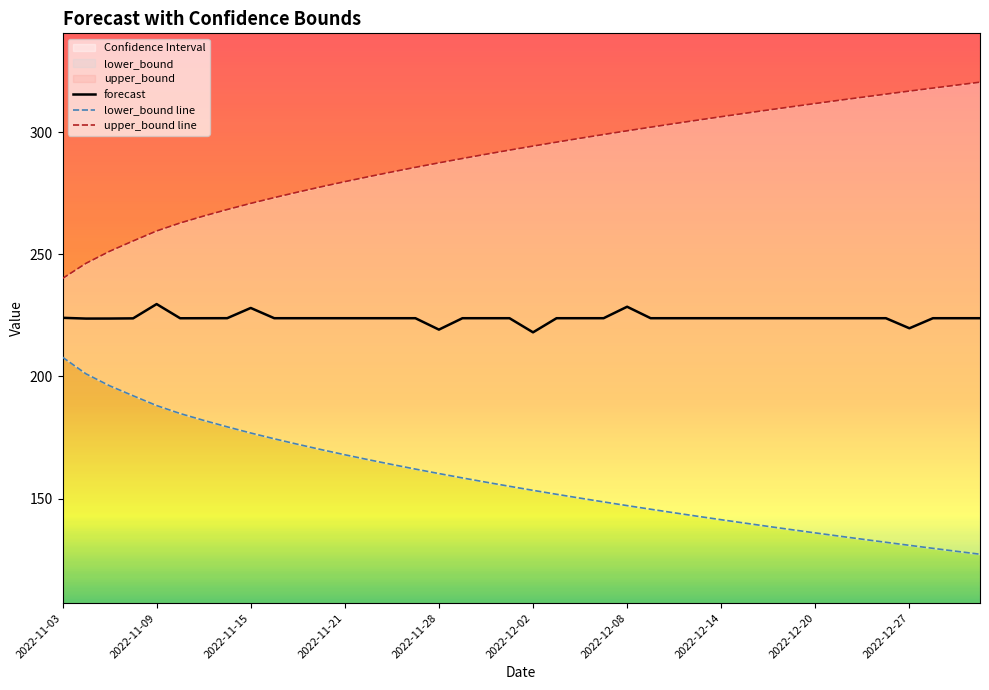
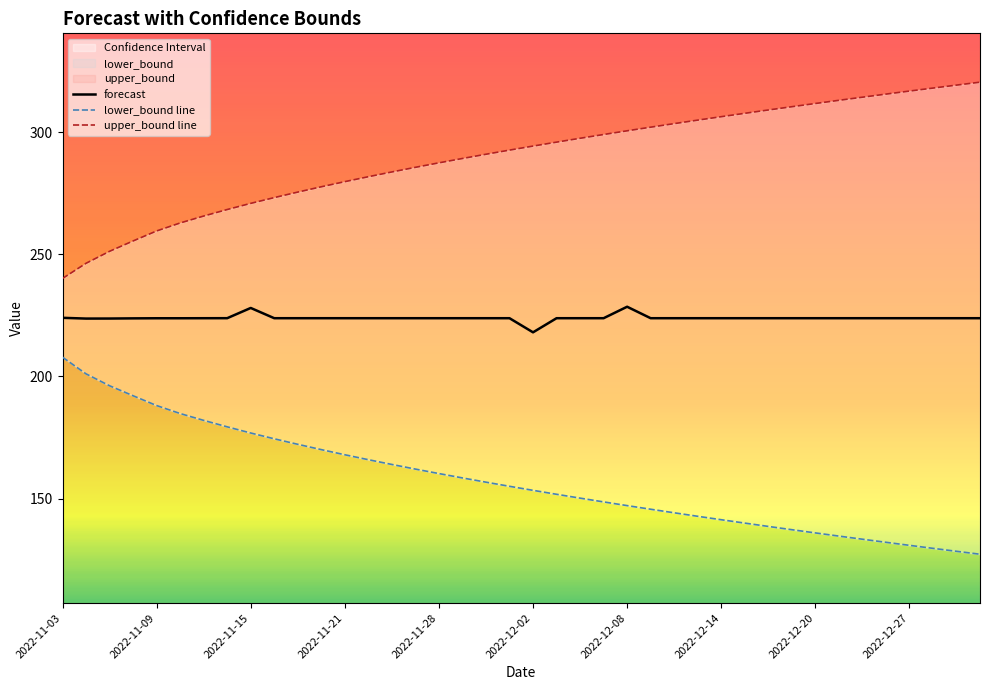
forecast, 2022-11-09: 230 -> 224
forecast, 2022-11-28: 219 -> 224
forecast, 2022-12-27: 220 -> 224
